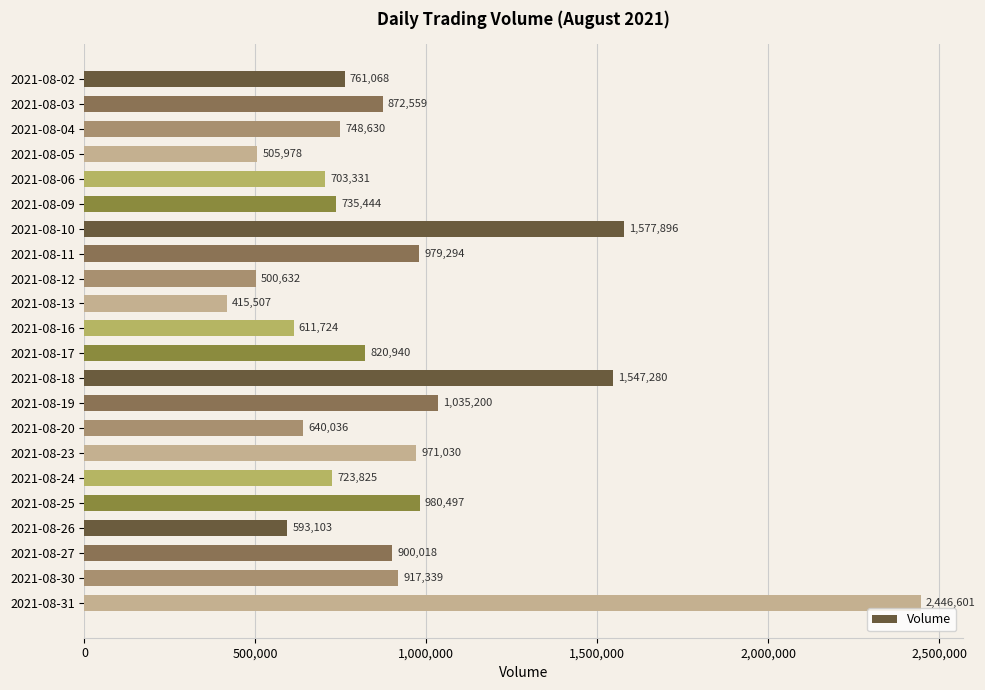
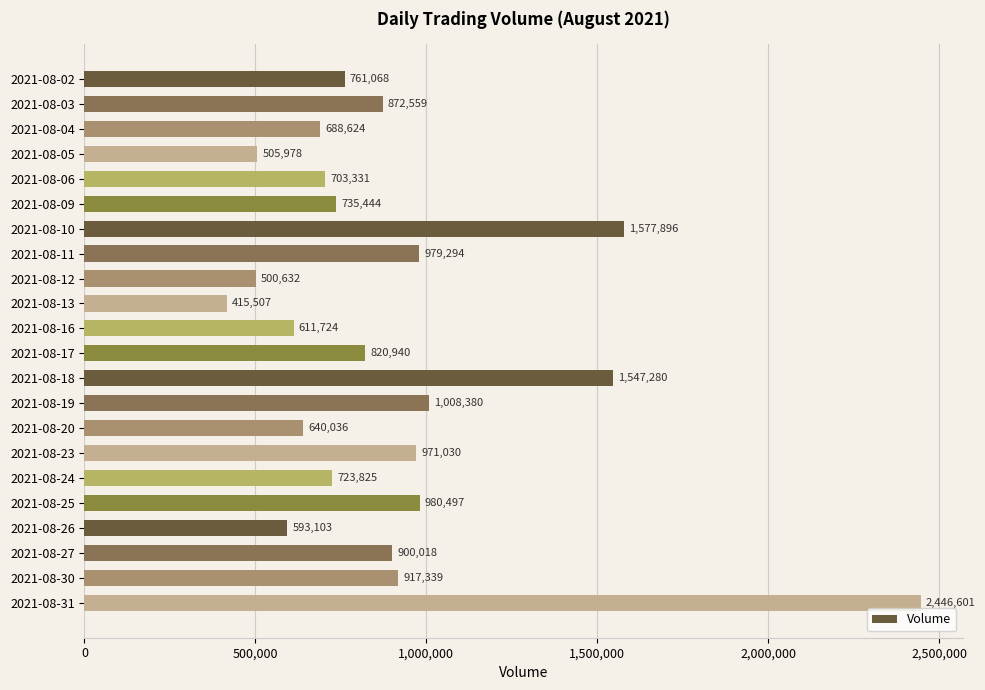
2021-08-04: 748,630 -> 688,624
2021-08-19: 1,035,200 -> 1,008,380
